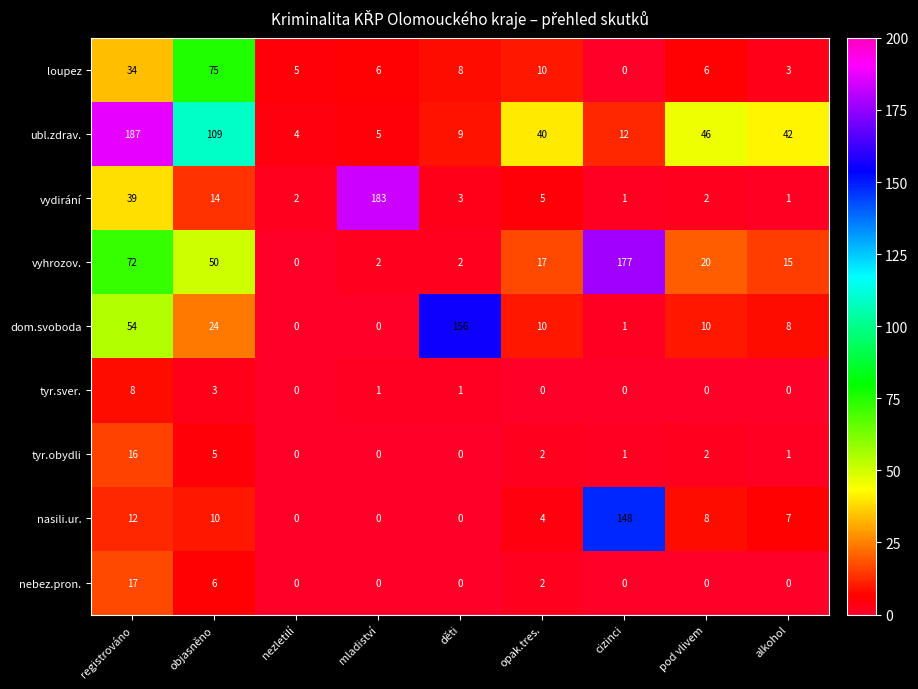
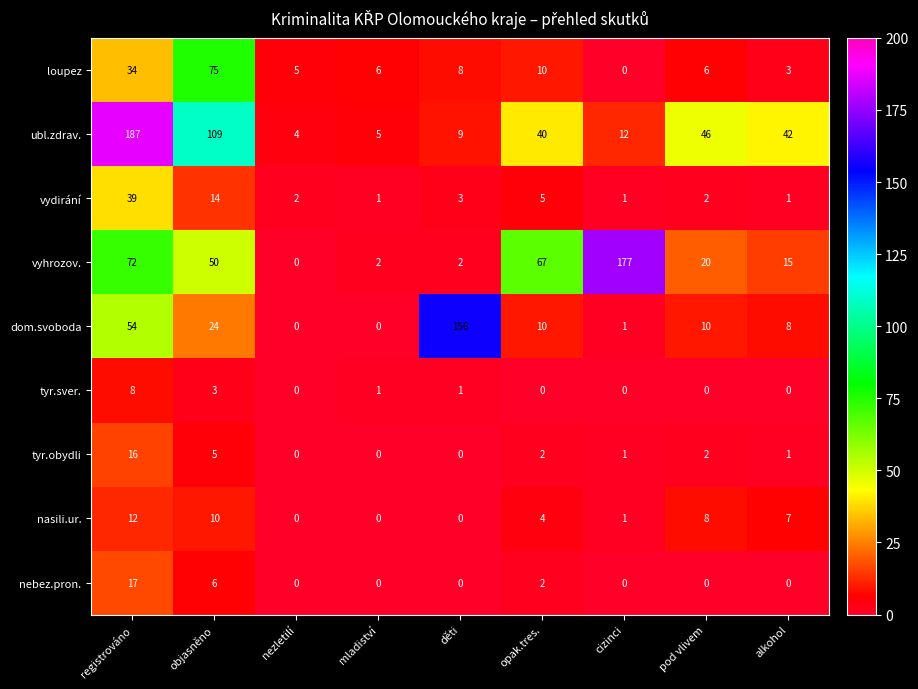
vydirání, mladiství: 183 -> 1
vyhrozov., opak.tres.: 17 -> 67
nasili.ur., cizinci: 148 -> 1
